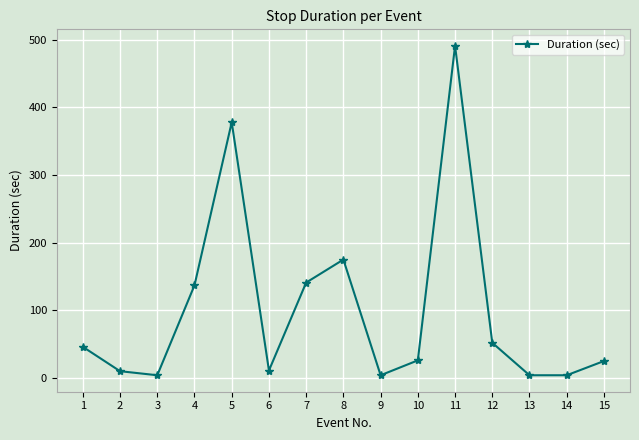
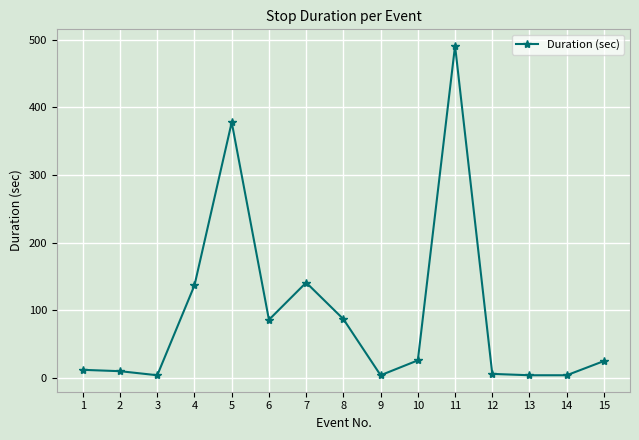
1: 50 -> 10
6: 10 -> 90
8: 180 -> 90
12: 50 -> 10
